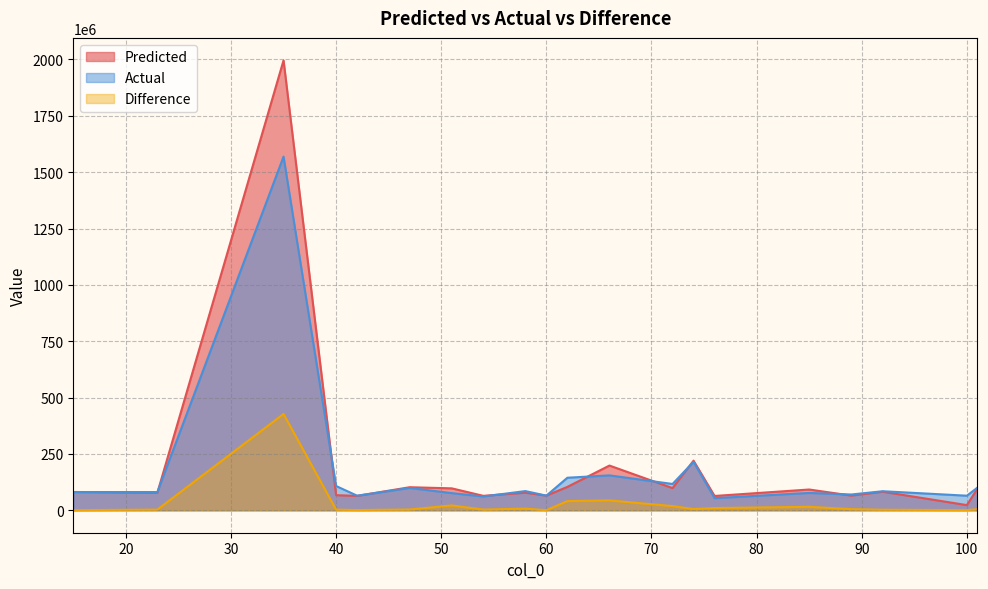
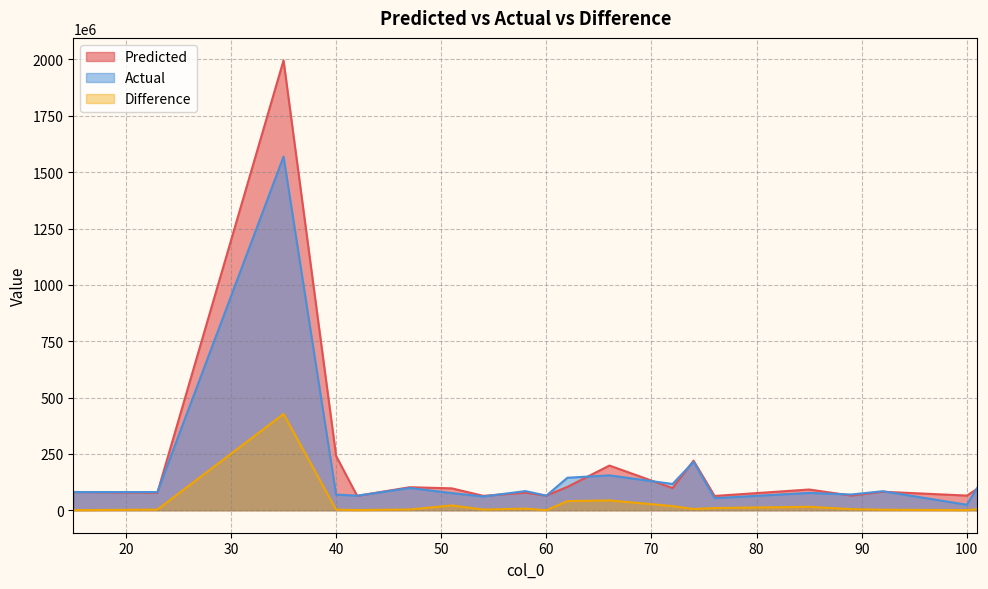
Predicted, 40: 70000000 -> 240000000
Actual, 40: 110000000 -> 70000000
Predicted, 100: 20000000 -> 70000000
Actual, 100: 60000000 -> 20000000
